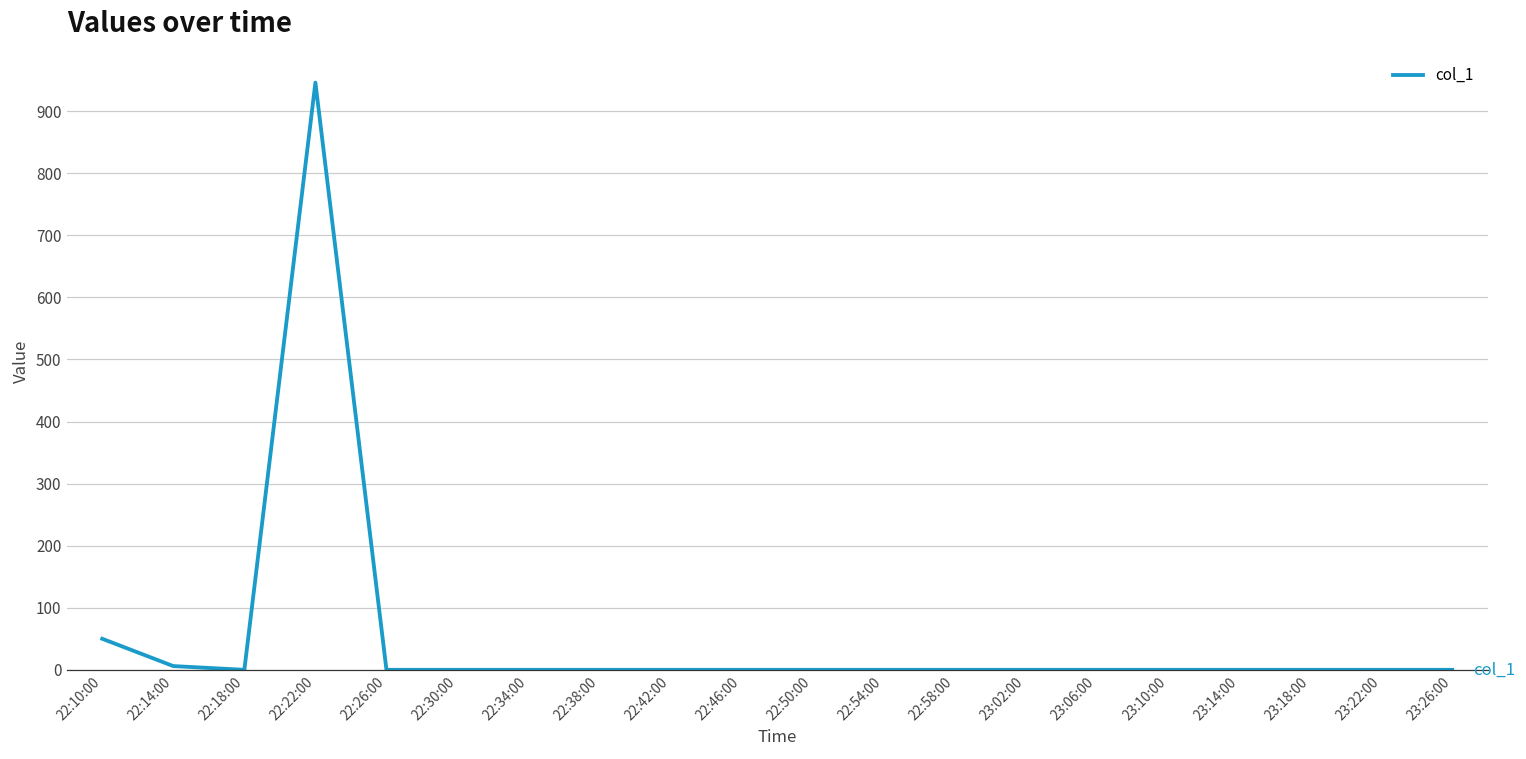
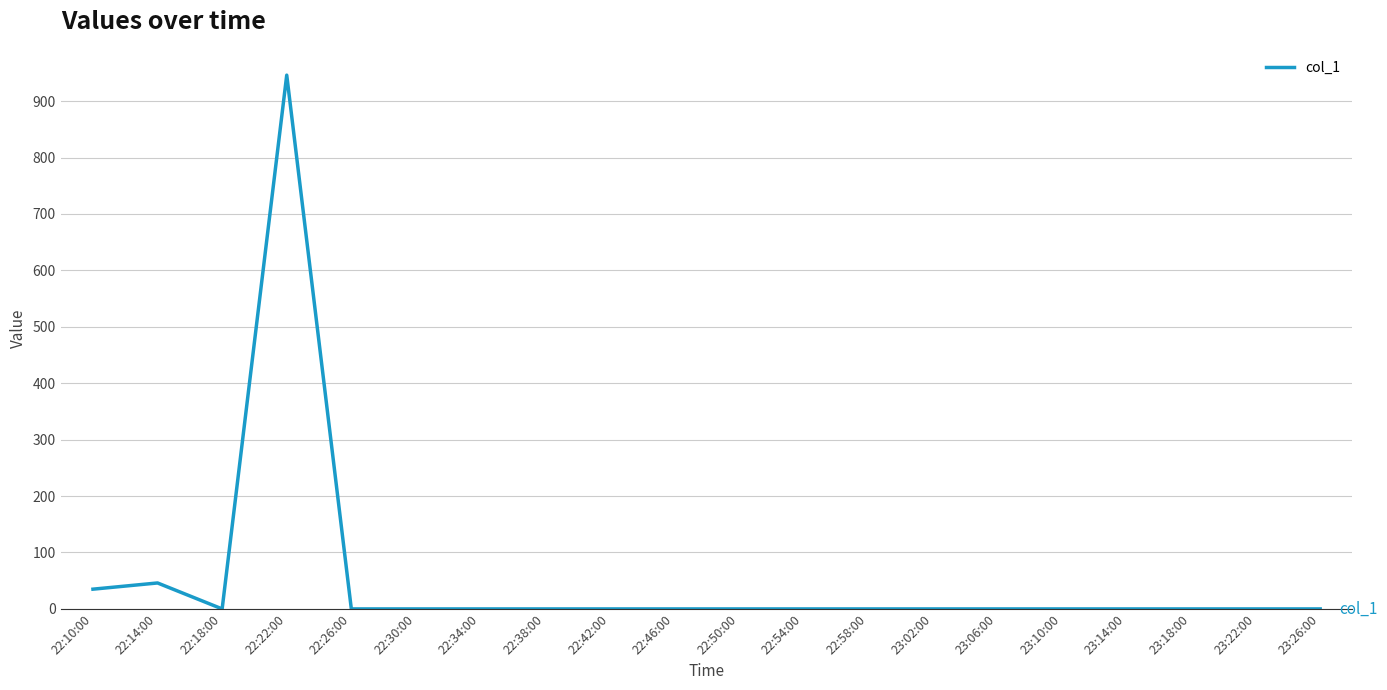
22:10:00: 50 -> 40
22:14:00: 10 -> 50
